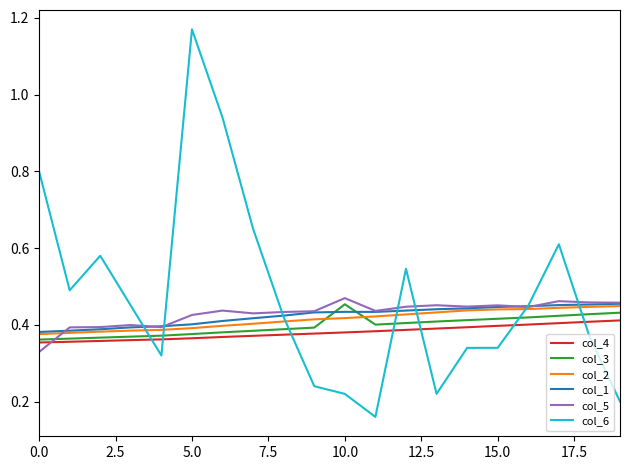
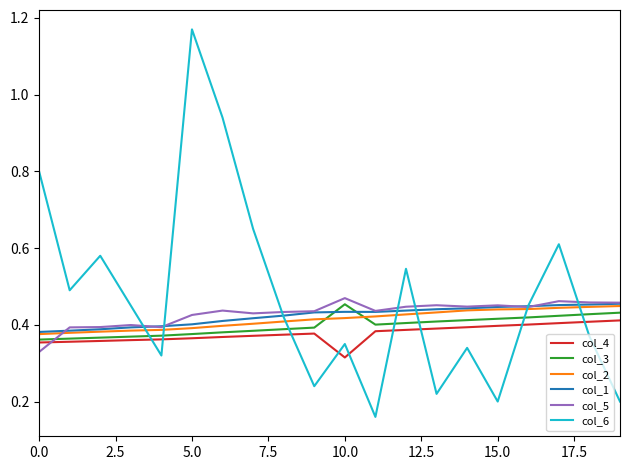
col_4, 10.0: 0.38 -> 0.31
col_6, 10.0: 0.22 -> 0.35
col_6, 15.0: 0.34 -> 0.20
